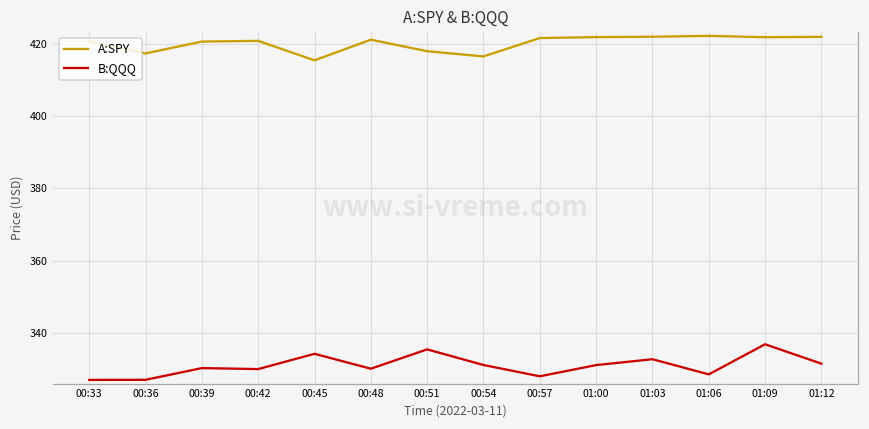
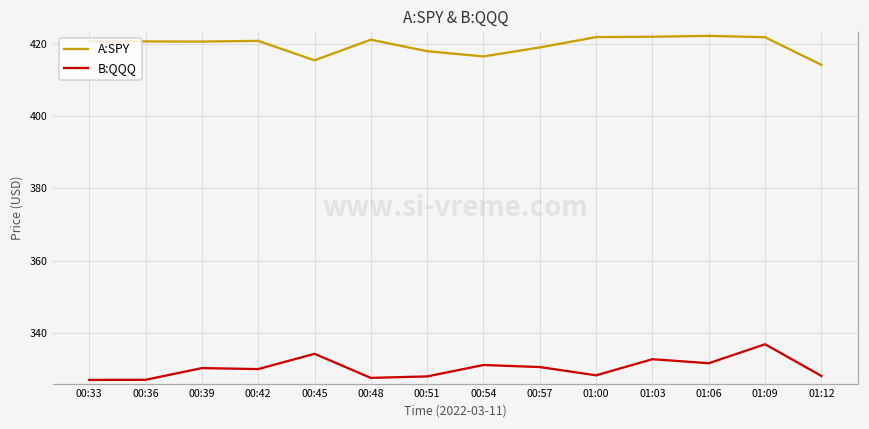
A:SPY, 00:36: 417 -> 421
B:QQQ, 00:48: 330 -> 328
B:QQQ, 00:51: 335 -> 328
A:SPY, 00:57: 422 -> 419
B:QQQ, 00:57: 328 -> 331
B:QQQ, 01:00: 331 -> 328
B:QQQ, 01:06: 328 -> 332
A:SPY, 01:12: 422 -> 414
B:QQQ, 01:12: 331 -> 328
